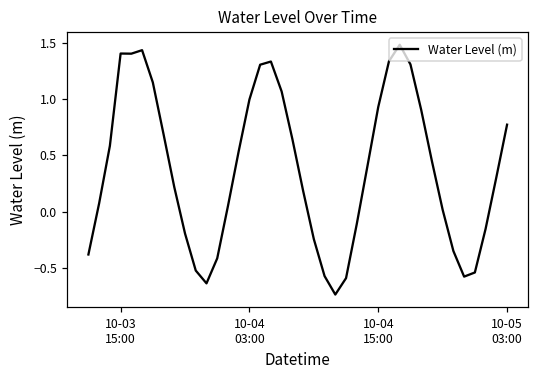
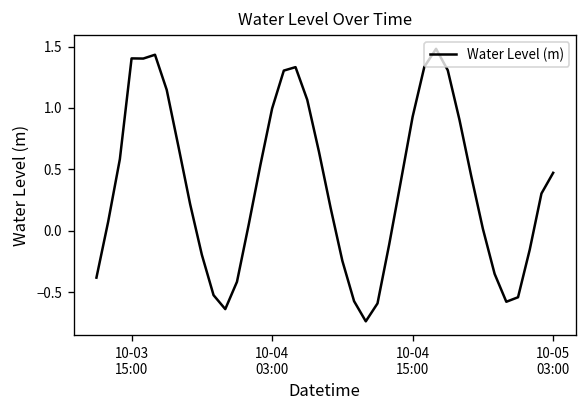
10-05 03:00: 0.77 -> 0.47
